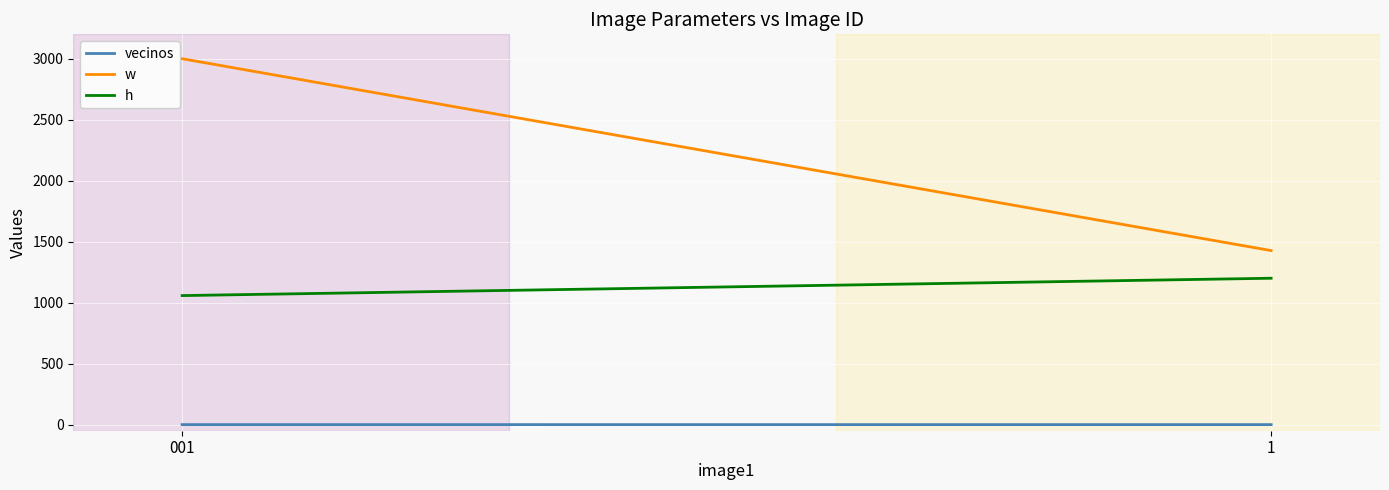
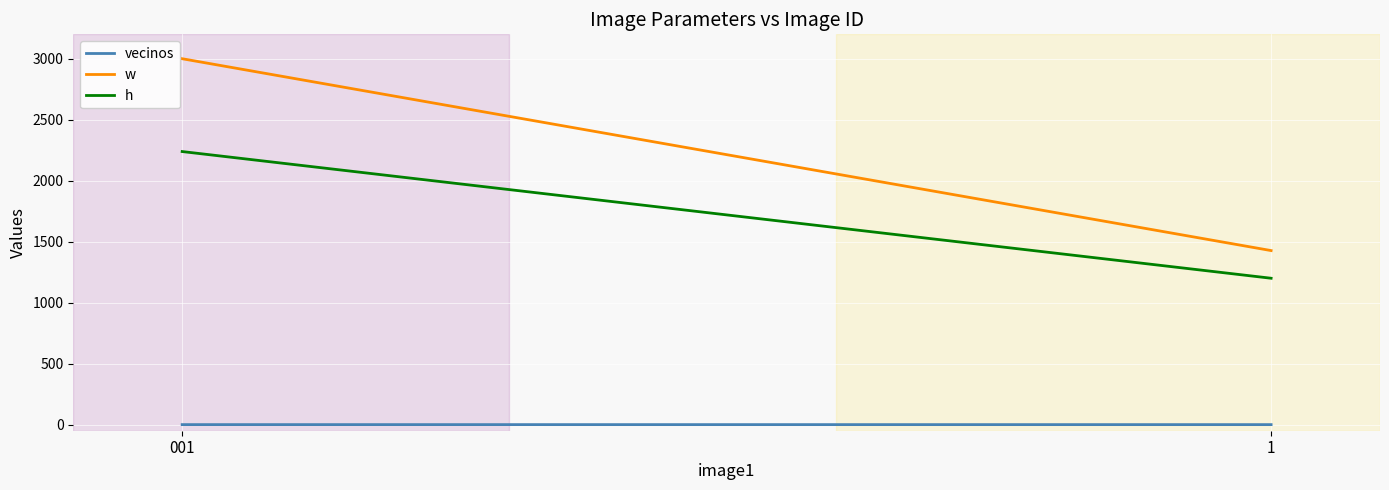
h, 001: 1060 -> 2240
